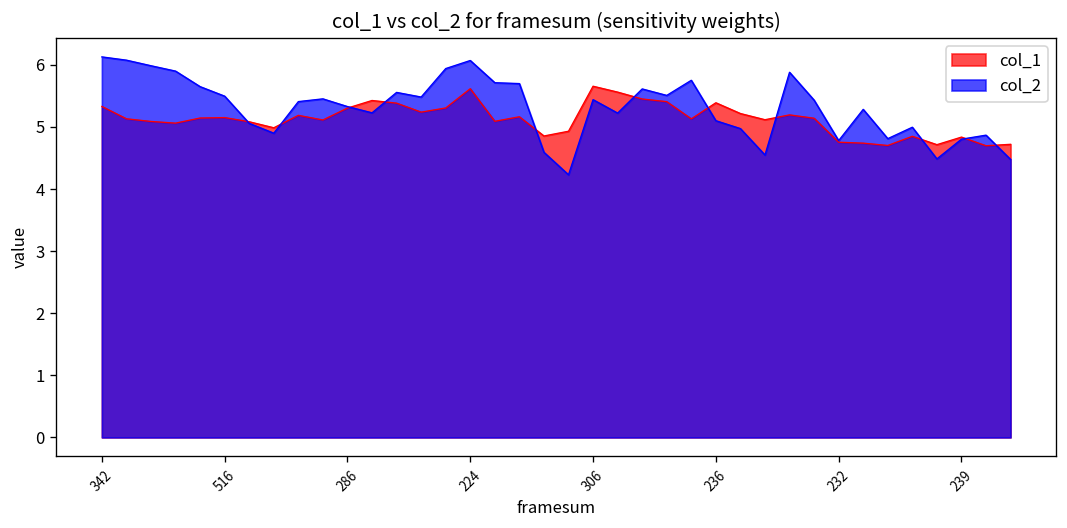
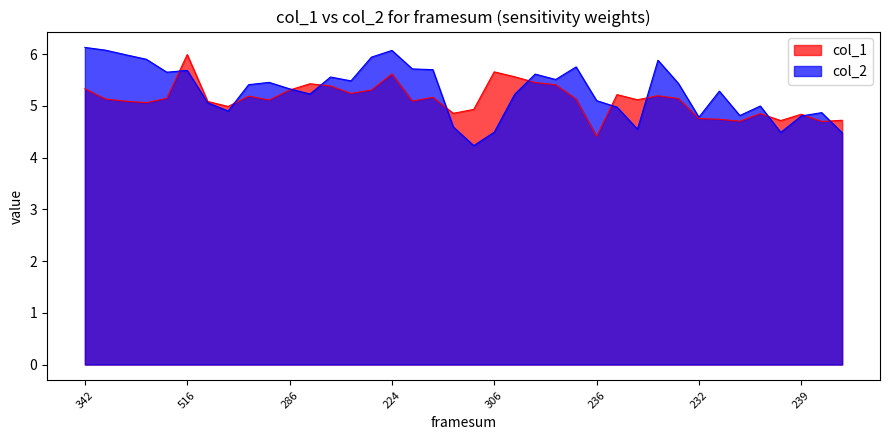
col_1, 516: 5.2 -> 6.0
col_2, 516: 5.5 -> 5.7
col_2, 306: 5.4 -> 4.5
col_1, 236: 5.4 -> 4.4
